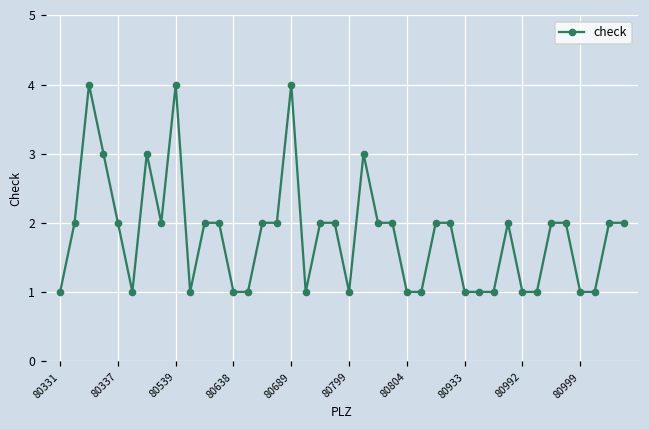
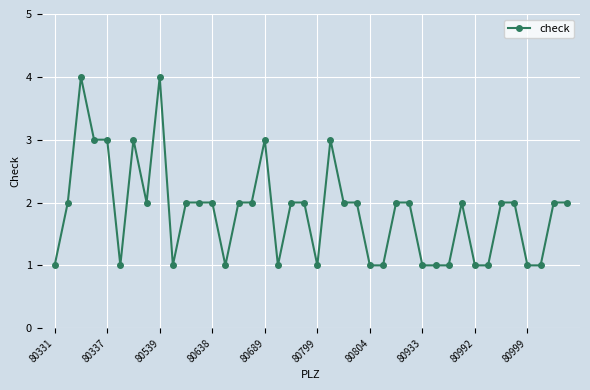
80337: 2 -> 3
80638: 1 -> 2
80689: 4 -> 3
